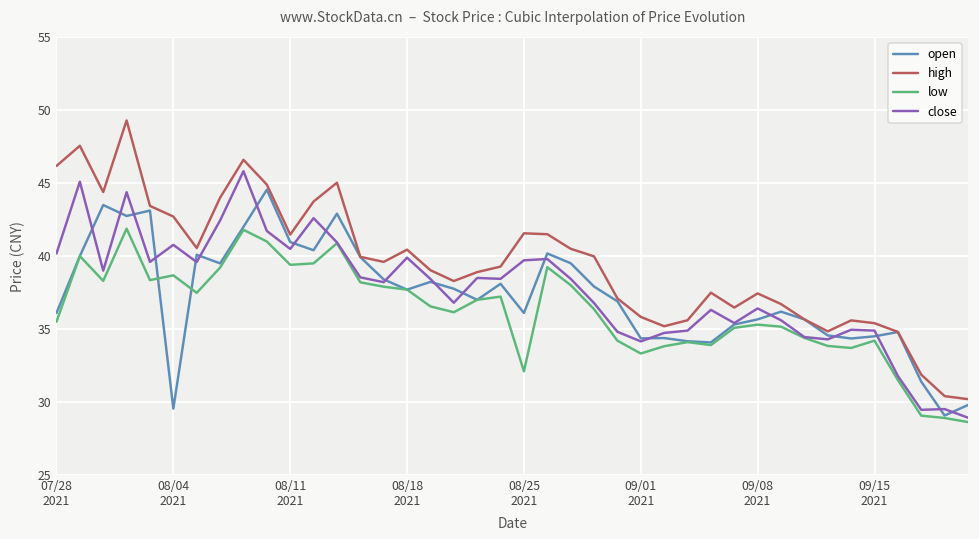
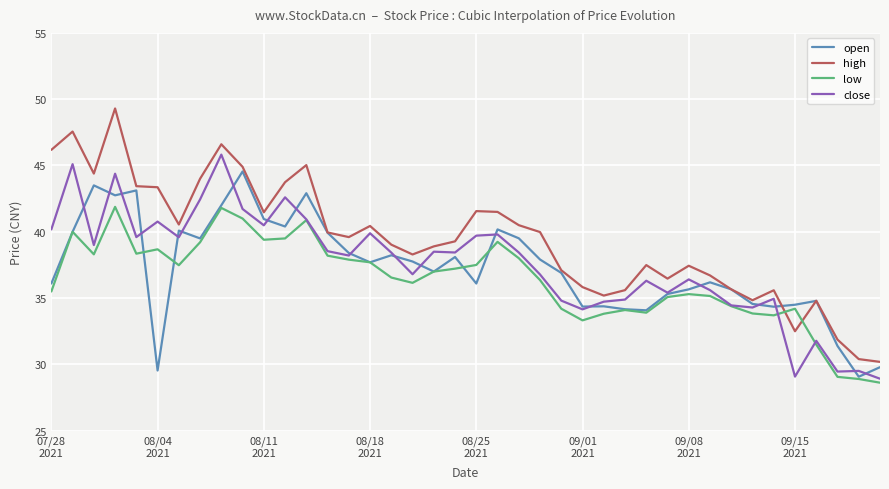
high, 08/04 2021: 42.7 -> 43.4
low, 08/25 2021: 32.1 -> 37.5
high, 09/15 2021: 35.4 -> 32.5
close, 09/15 2021: 34.9 -> 29.1
